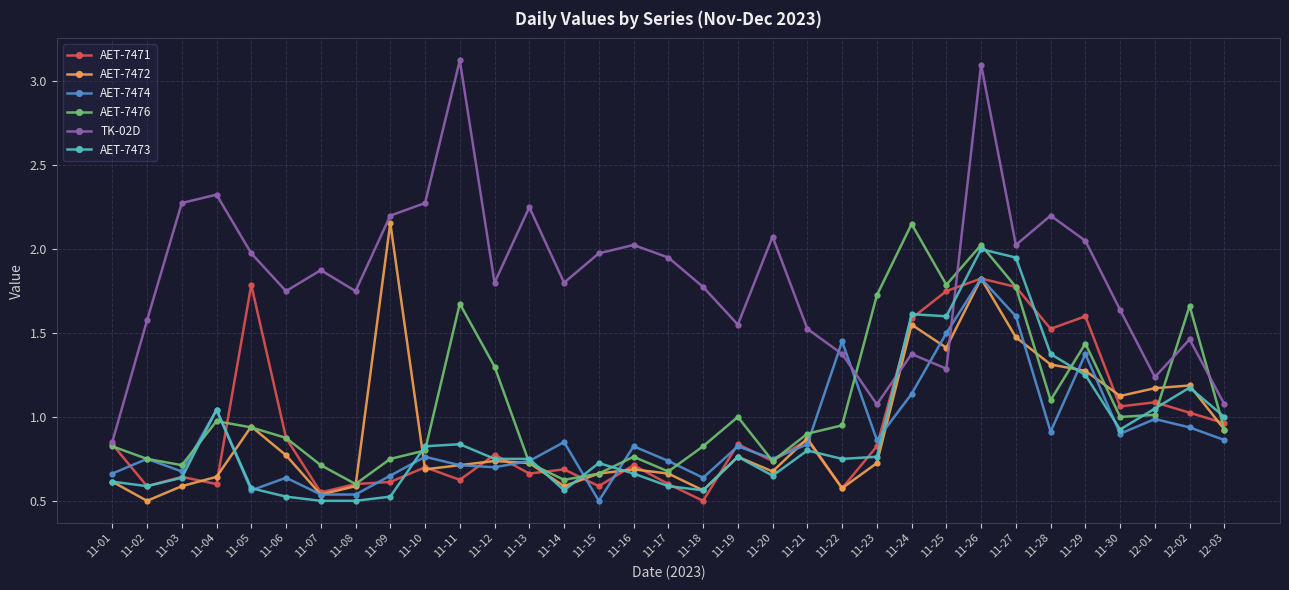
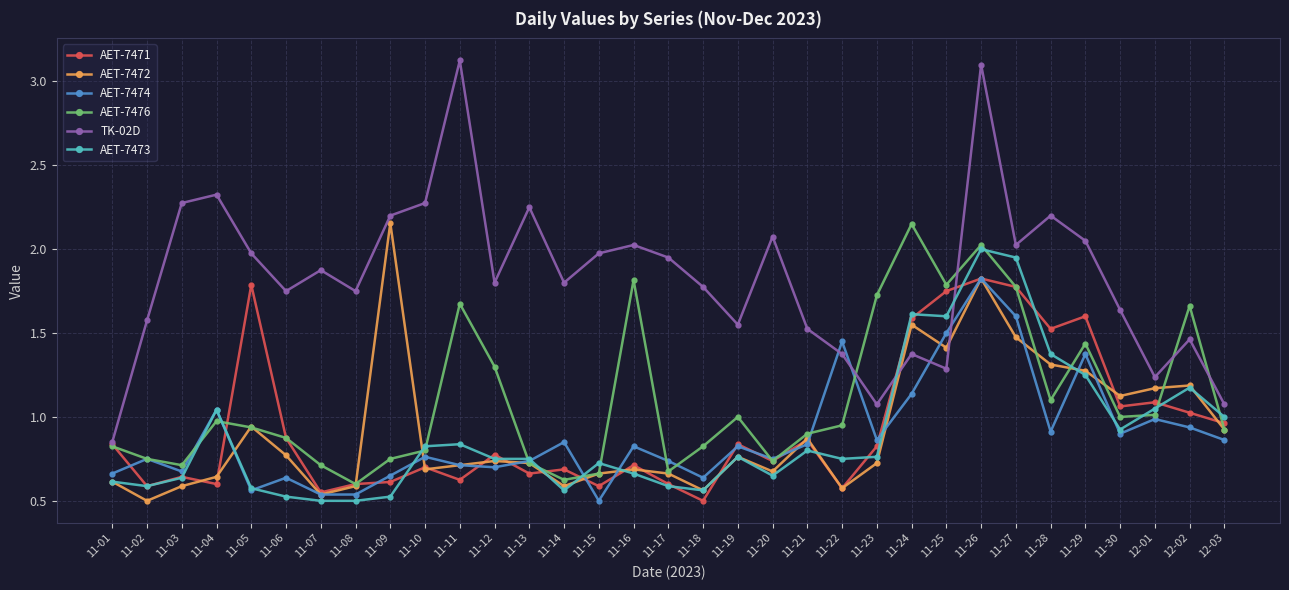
AET-7476, 11-16: 0.76 -> 1.82
